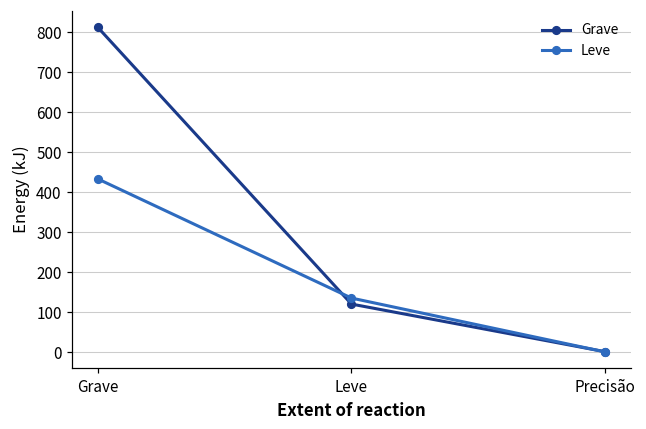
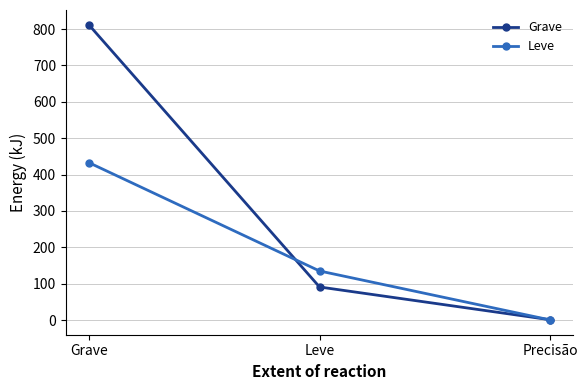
Grave, Leve: 120 -> 90
